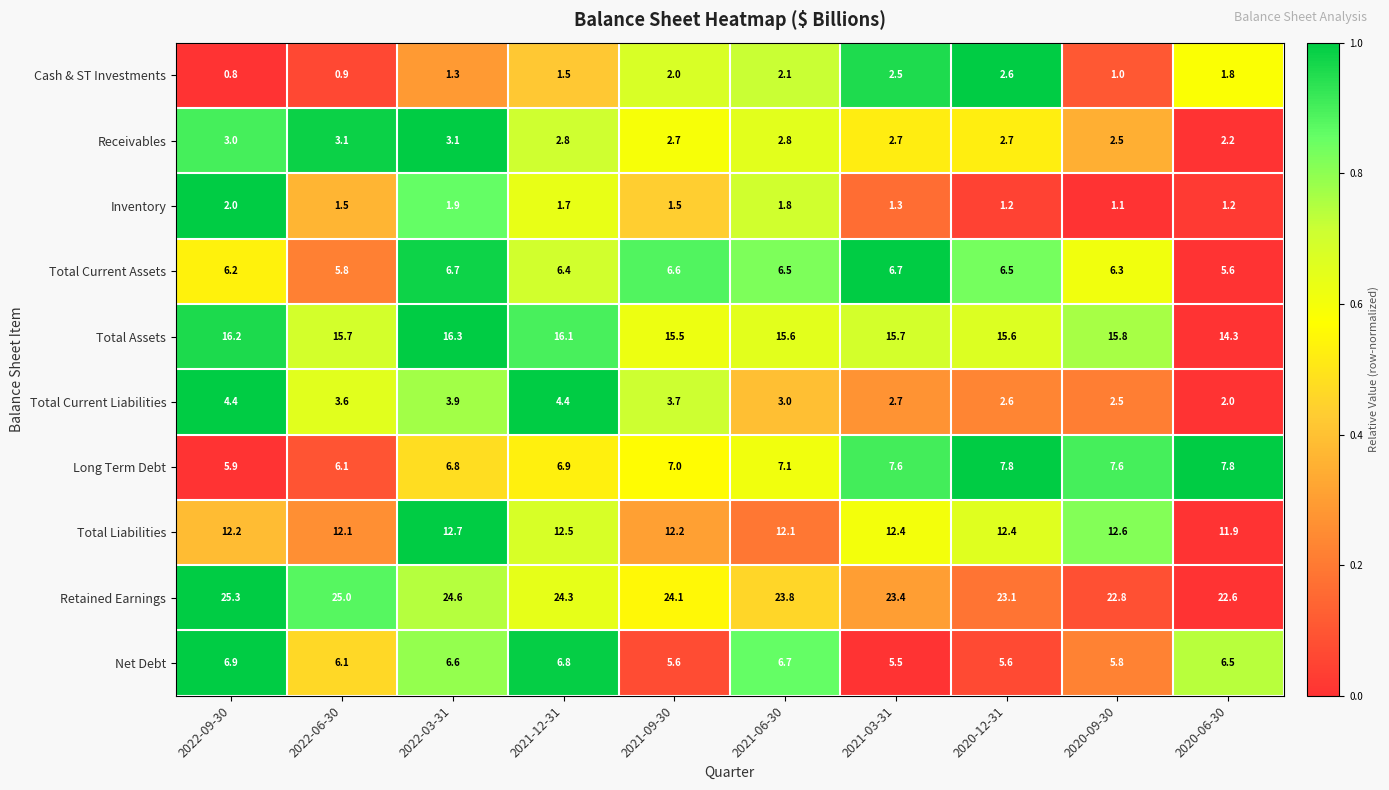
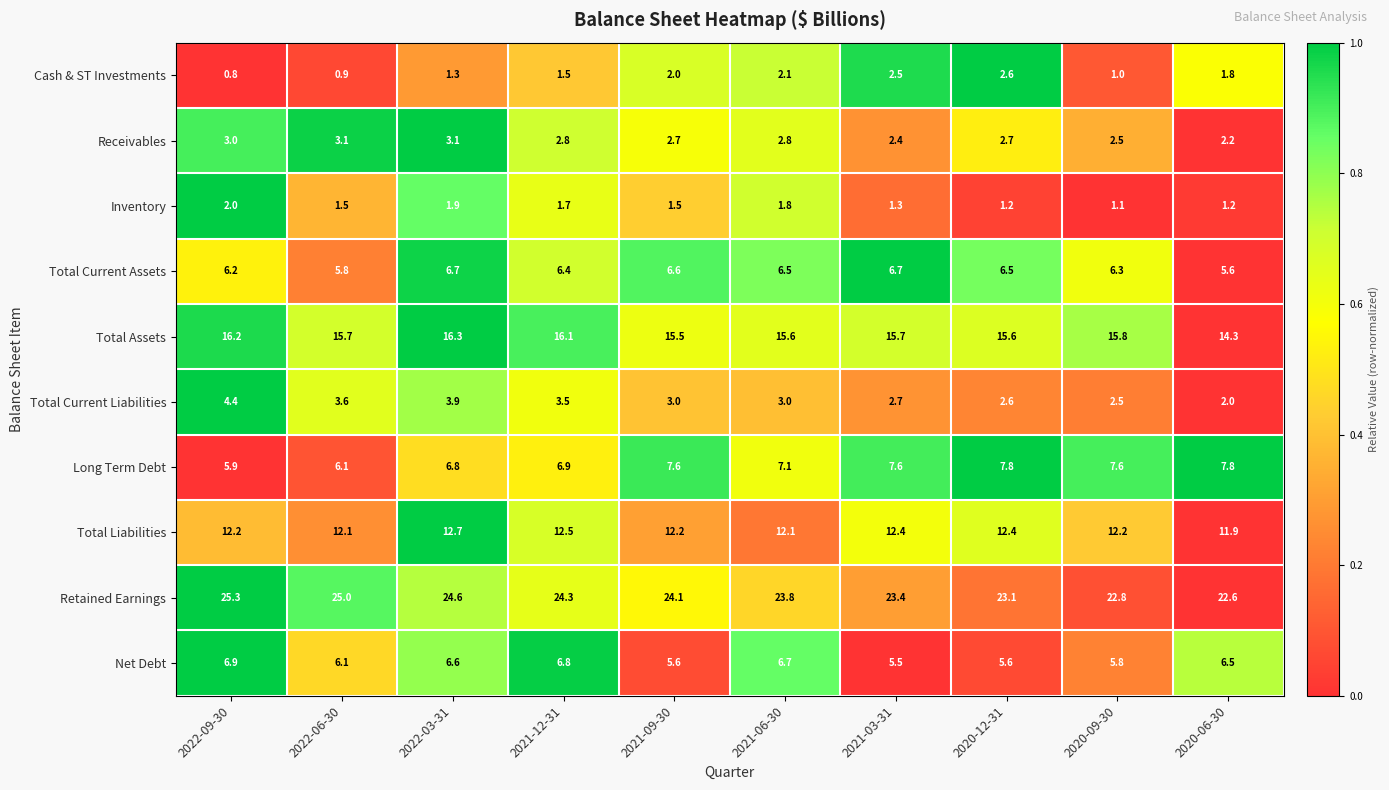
Receivables, 2021-03-31: 2.7 -> 2.4
Total Current Liabilities, 2021-12-31: 4.4 -> 3.5
Total Current Liabilities, 2021-09-30: 3.7 -> 3.0
Long Term Debt, 2021-09-30: 7.0 -> 7.6
Total Liabilities, 2020-09-30: 12.6 -> 12.2
